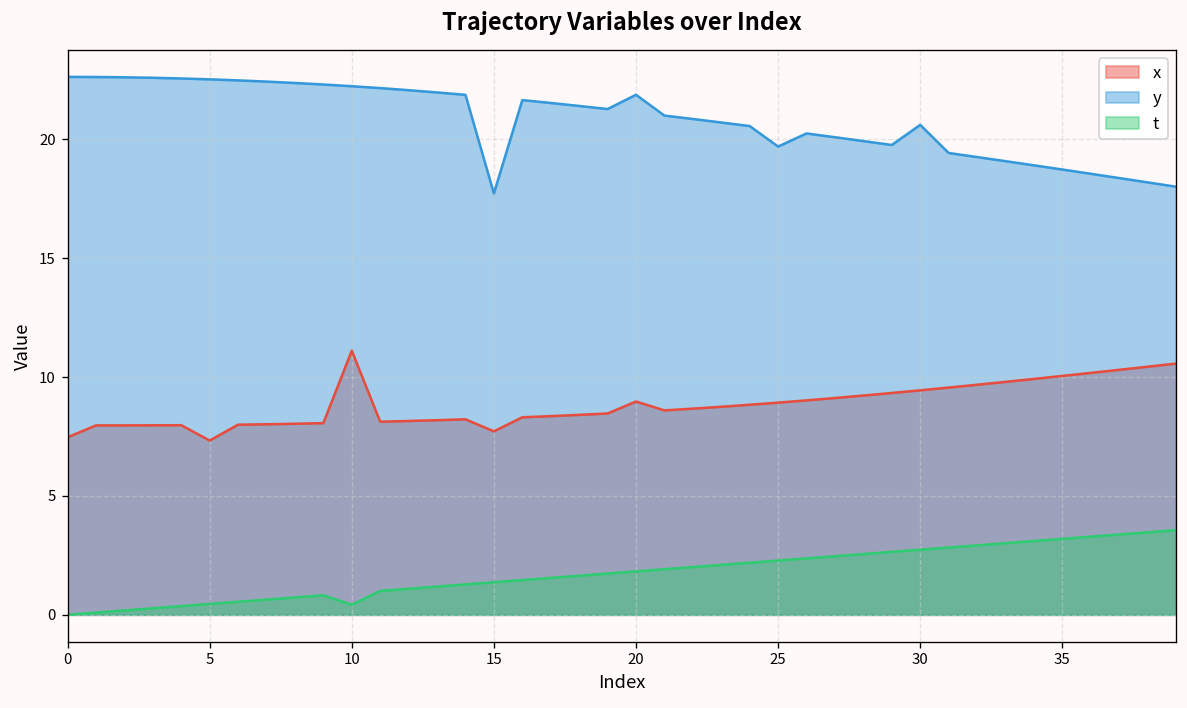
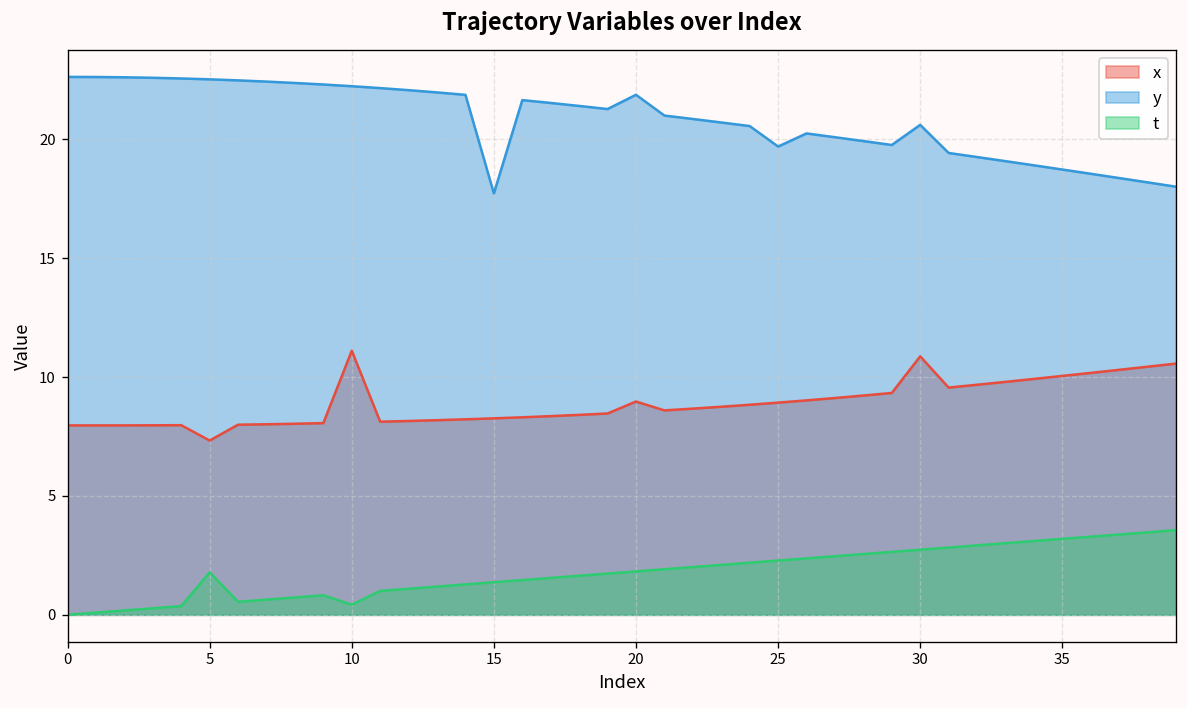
x, 0: 7.5 -> 8.0
t, 5: 0.5 -> 1.8
x, 15: 7.7 -> 8.3
x, 30: 9.4 -> 10.9
